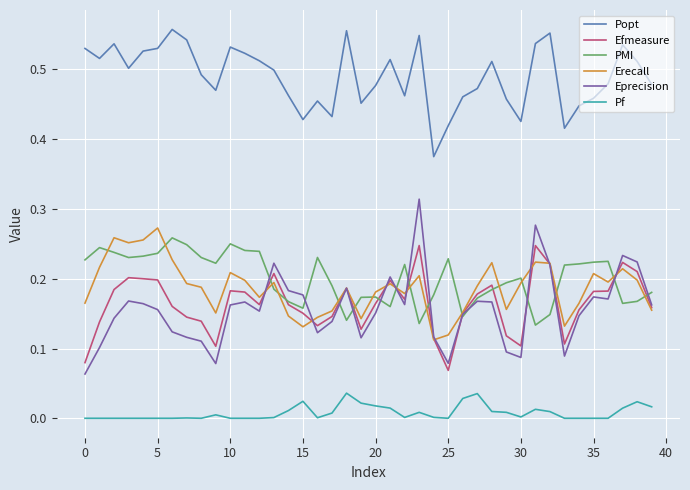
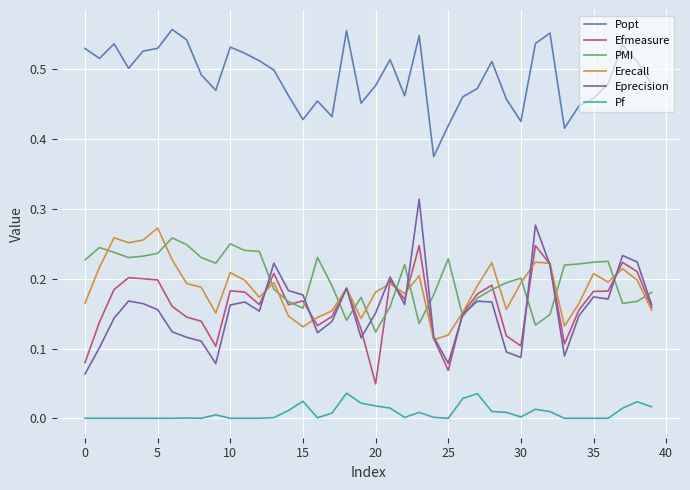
Efmeasure, 15: 0.15 -> 0.17
Efmeasure, 20: 0.16 -> 0.05
PMI, 20: 0.17 -> 0.12
